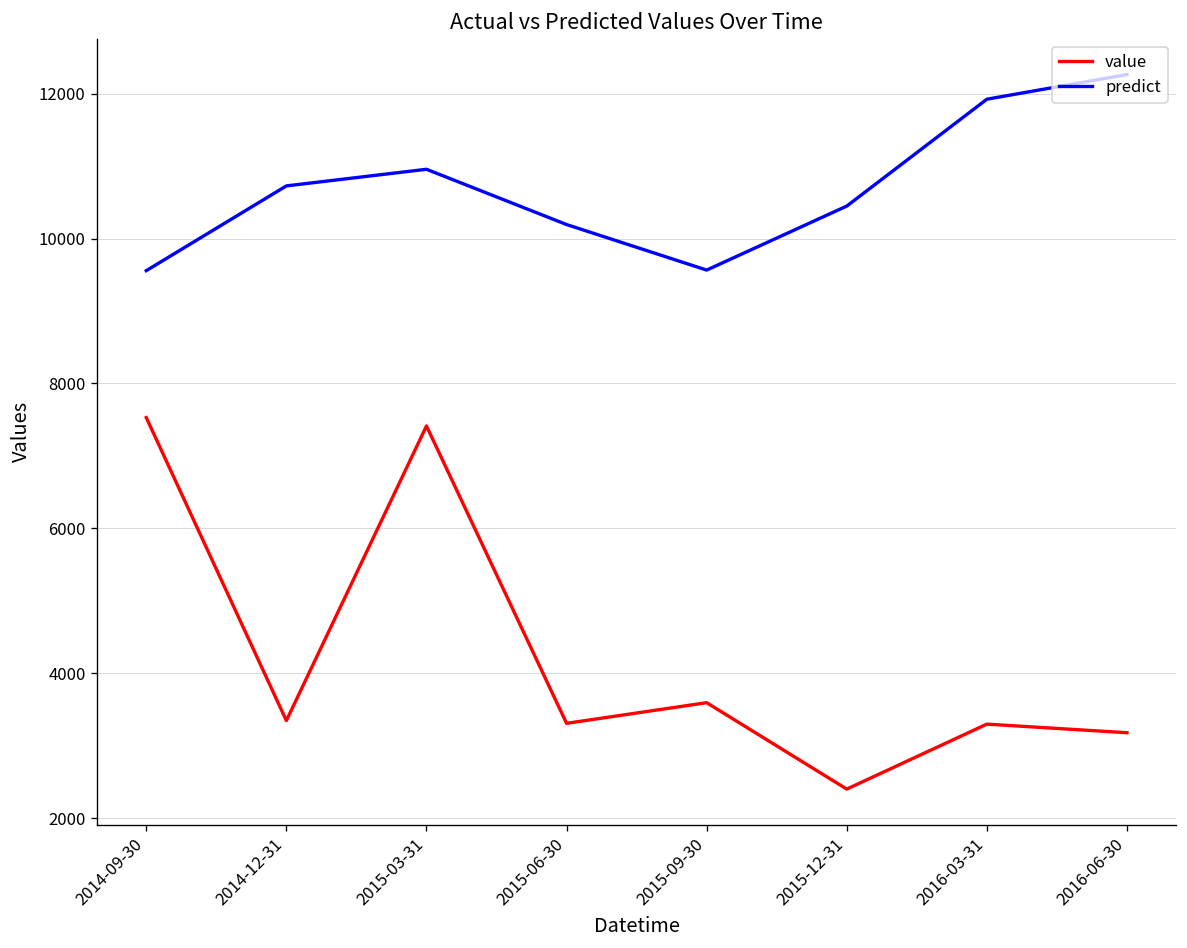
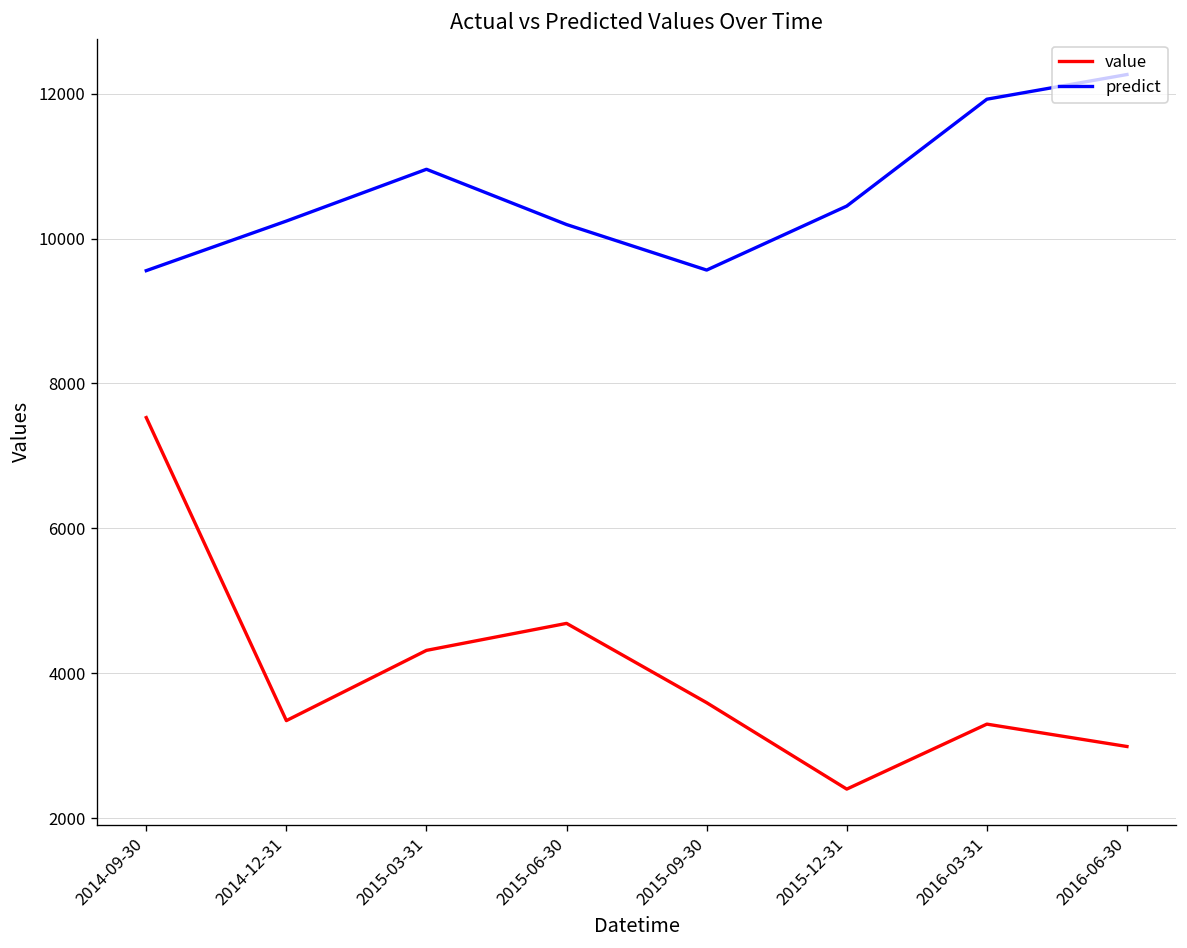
predict, 2014-12-31: 10700 -> 10200
value, 2015-03-31: 7400 -> 4300
value, 2015-06-30: 3300 -> 4700
value, 2016-06-30: 3200 -> 3000
